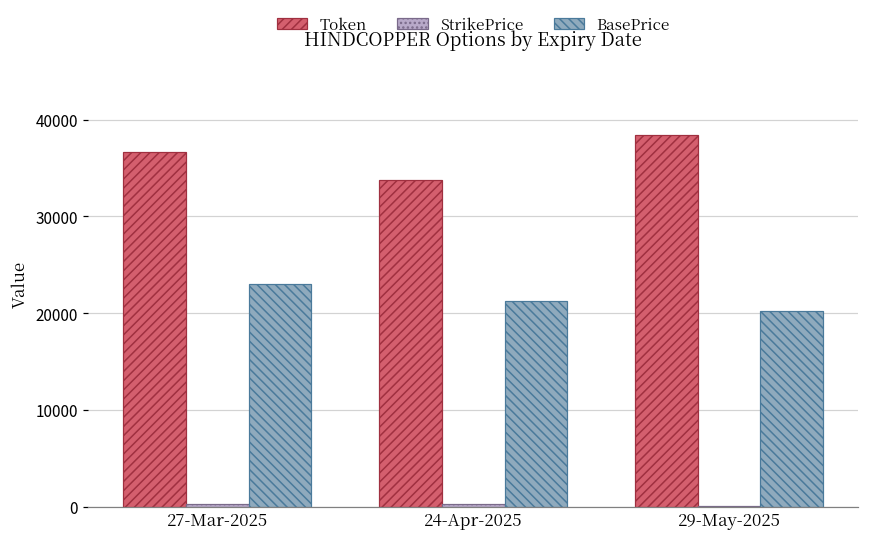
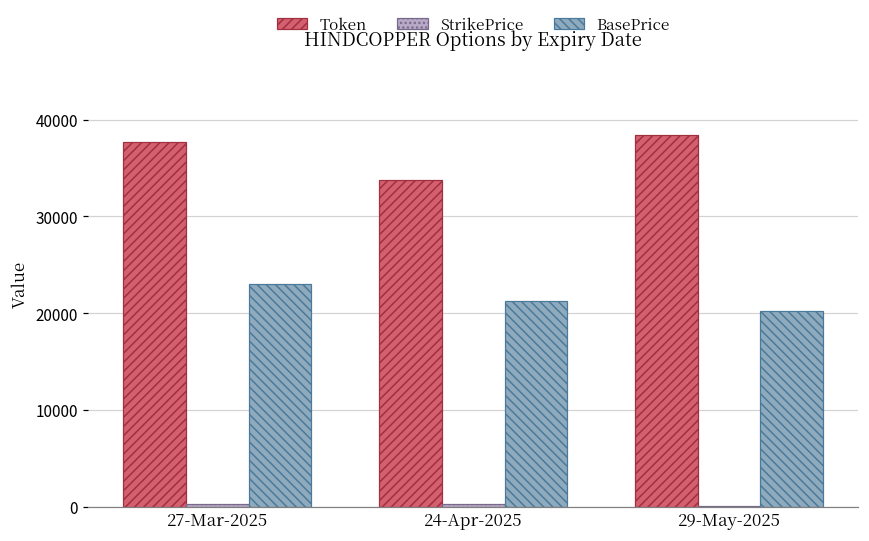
Token, 27-Mar-2025: 37000 -> 38000
